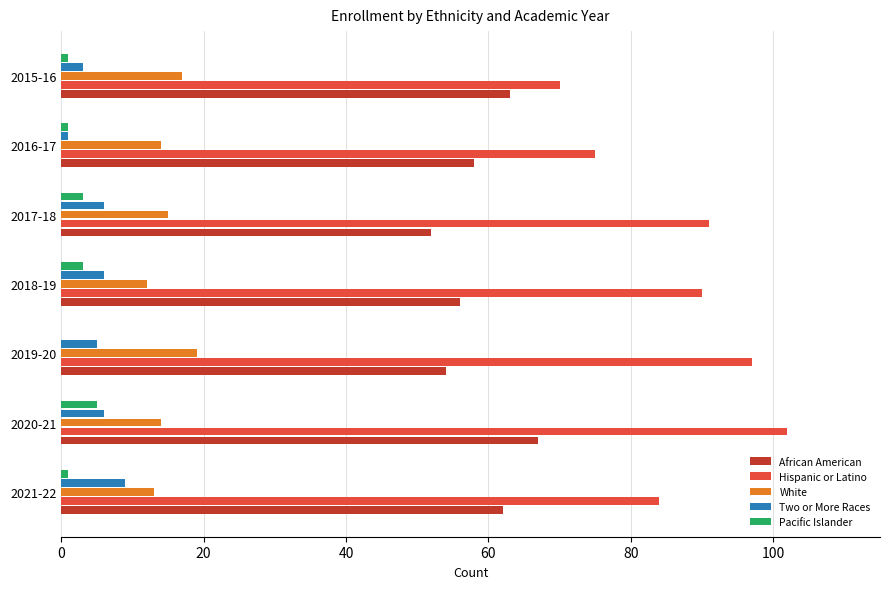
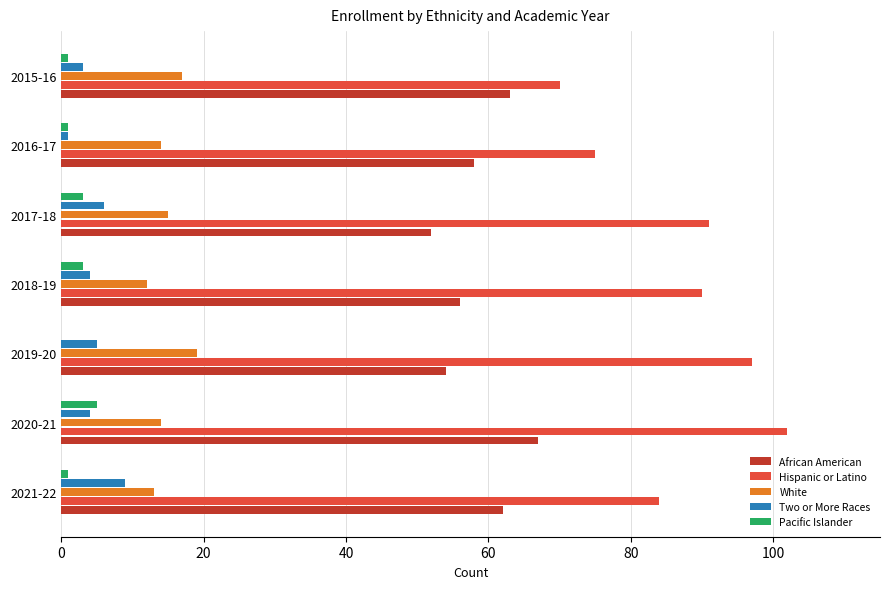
Two or More Races, 2018-19: 6 -> 4
Two or More Races, 2020-21: 6 -> 4
